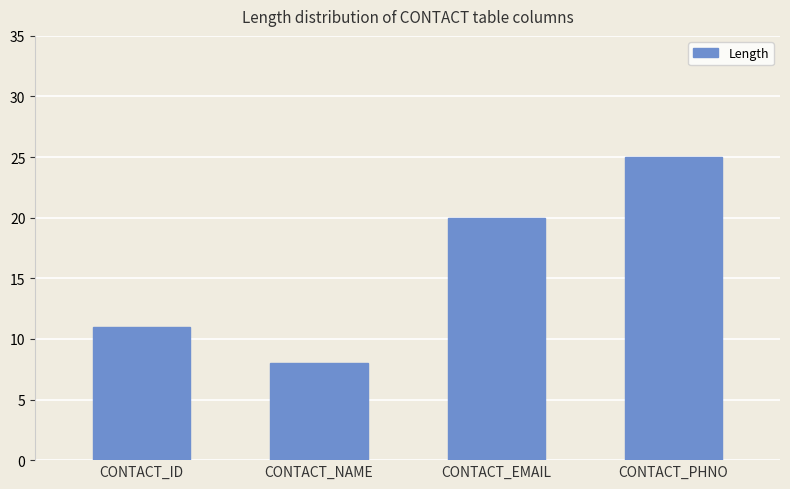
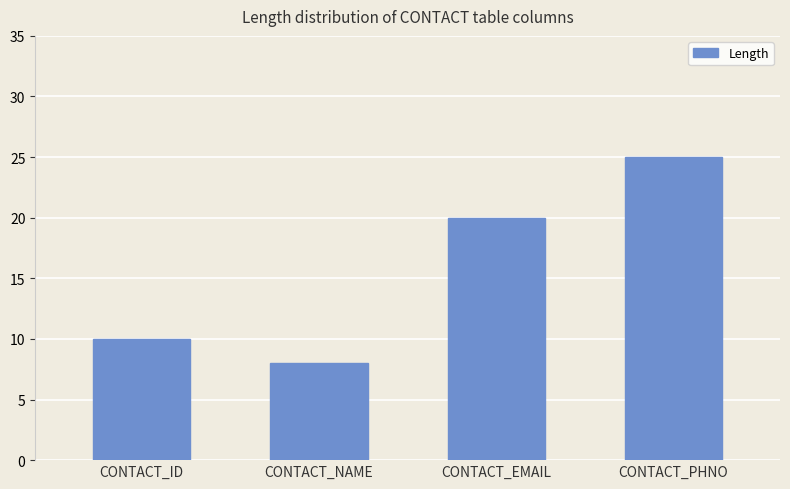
CONTACT_ID: 11 -> 10
